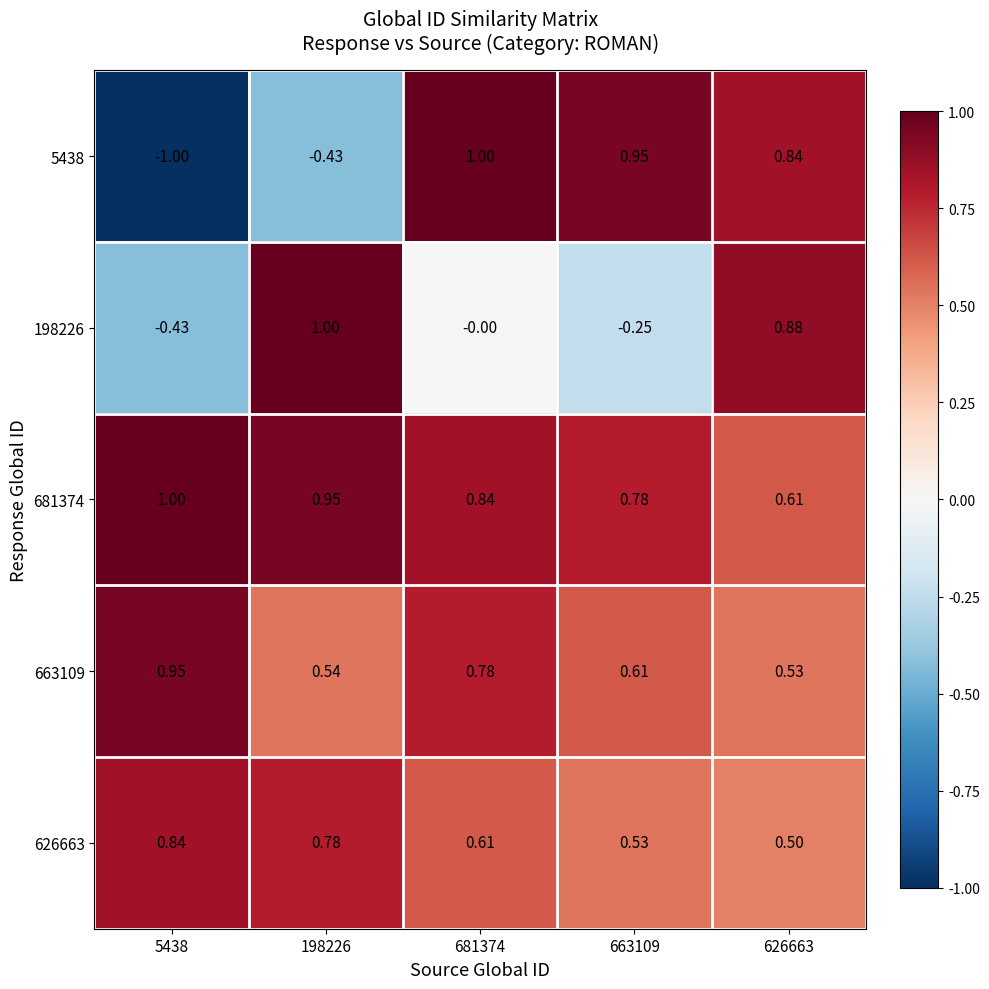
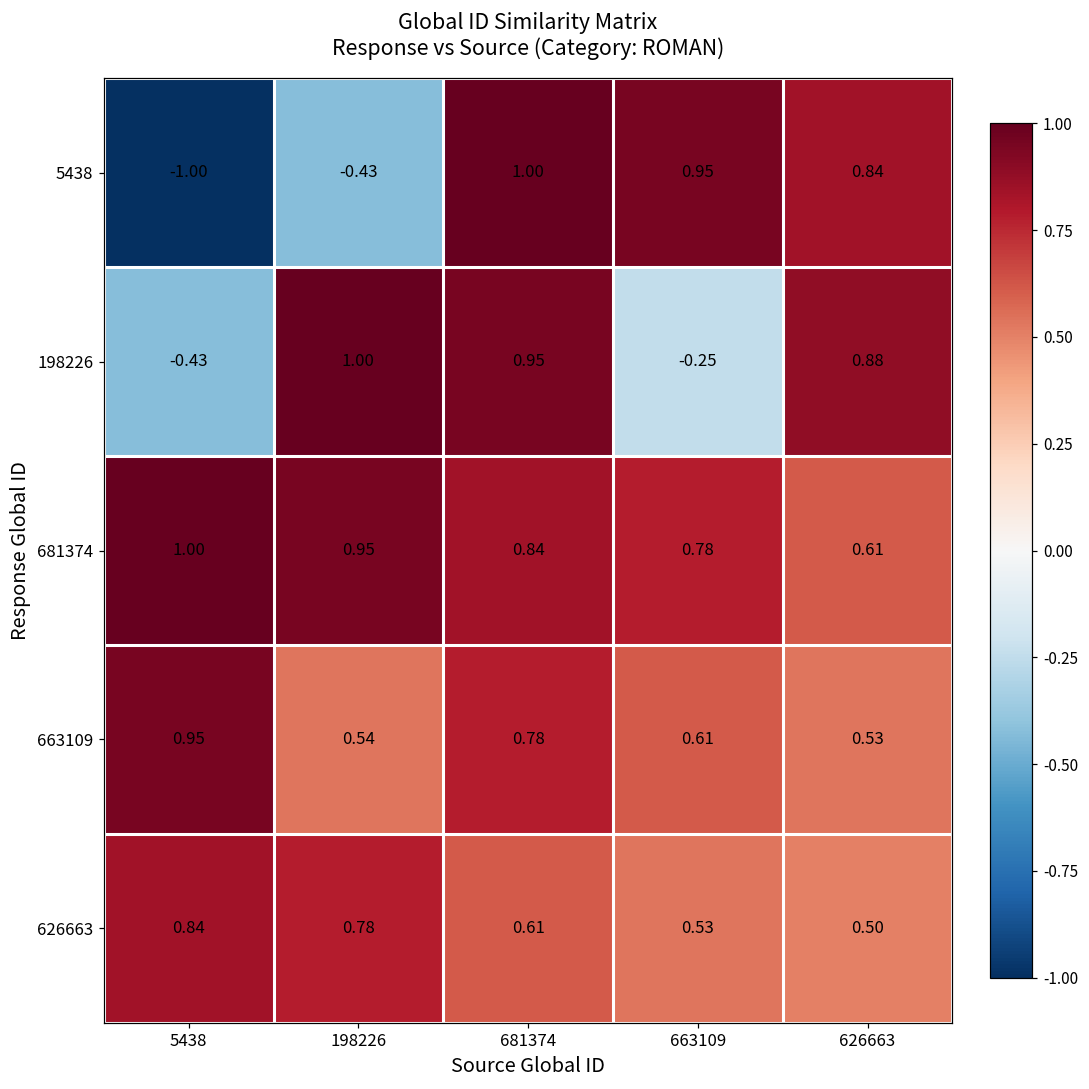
198226, 681374: -0.00 -> 0.95
